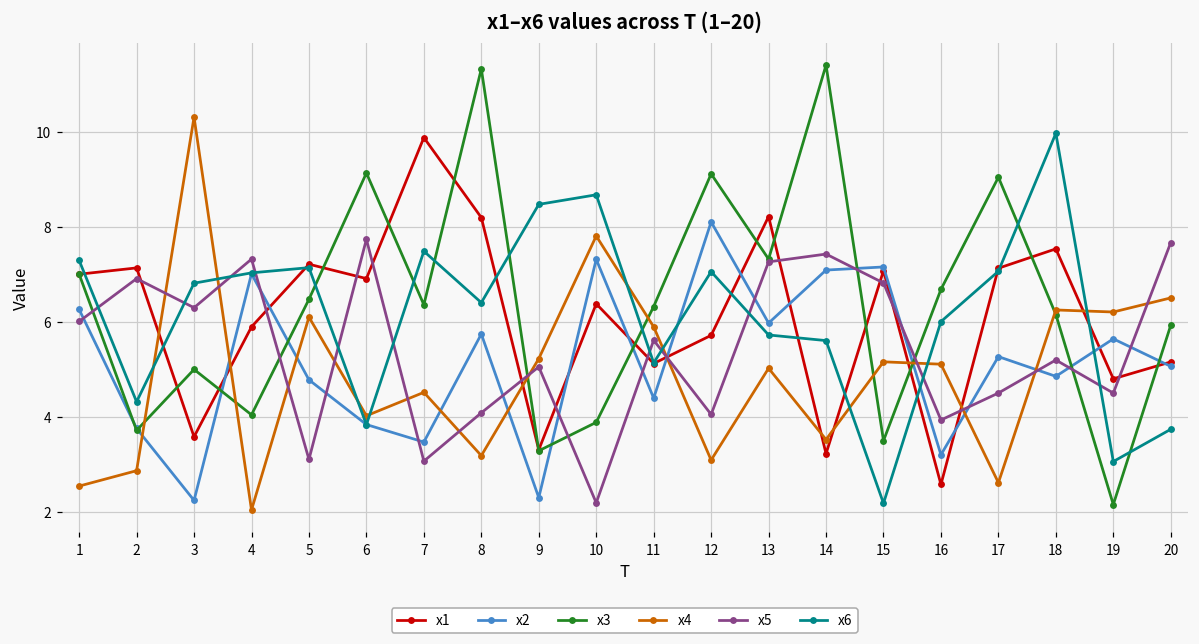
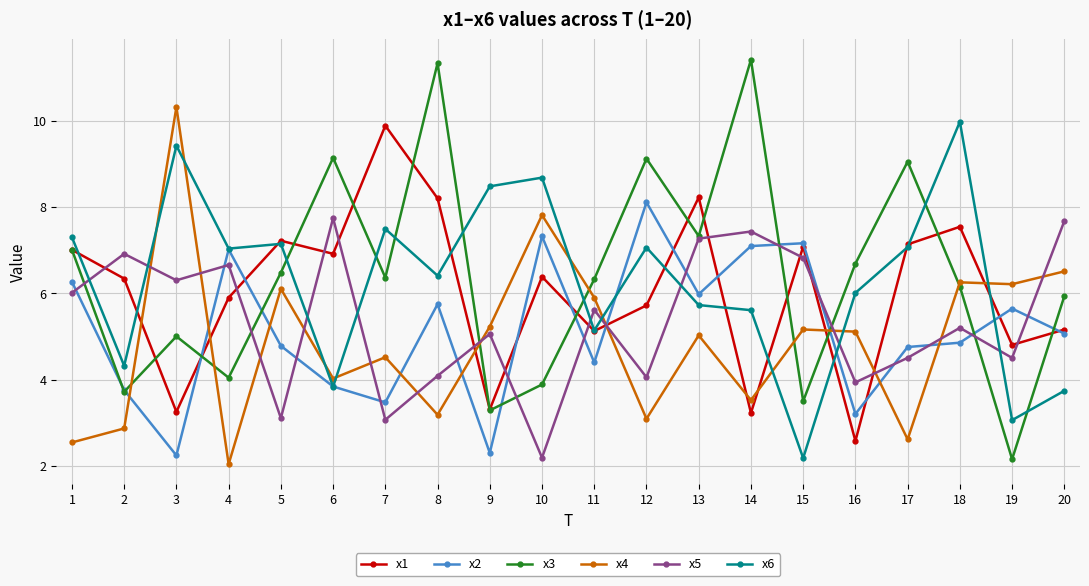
x1, 2: 7.1 -> 6.3
x1, 3: 3.6 -> 3.3
x6, 3: 6.8 -> 9.4
x5, 4: 7.3 -> 6.7
x2, 17: 5.3 -> 4.8
